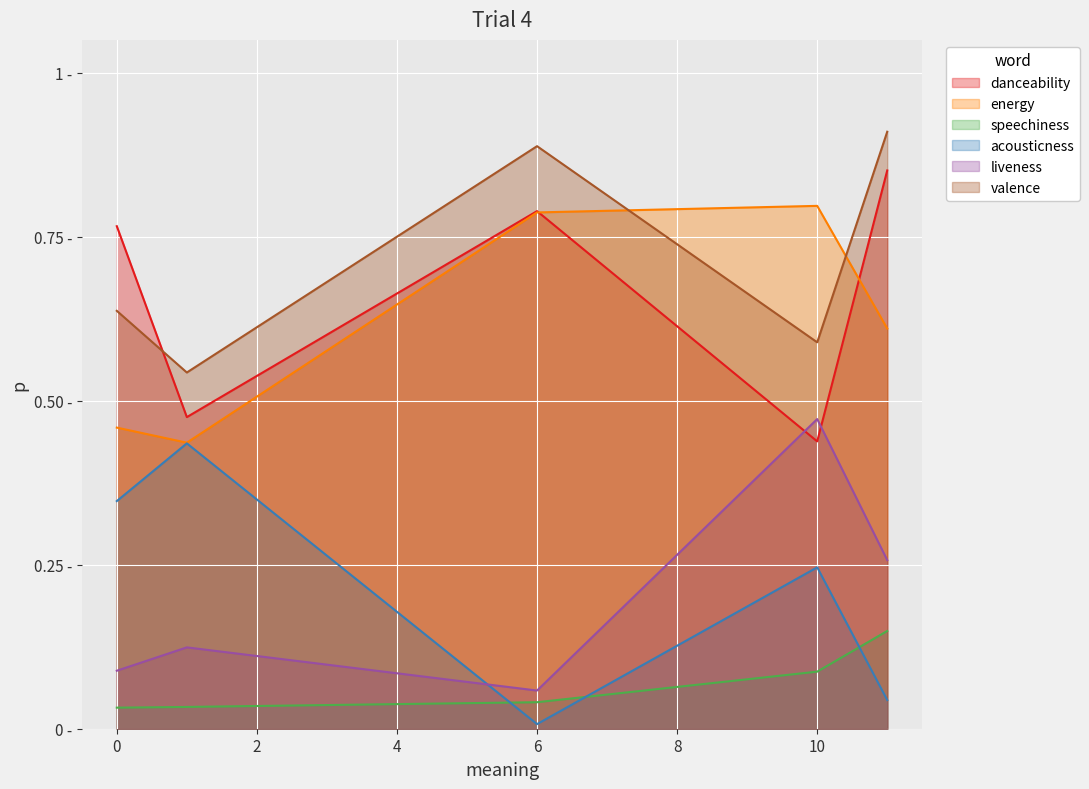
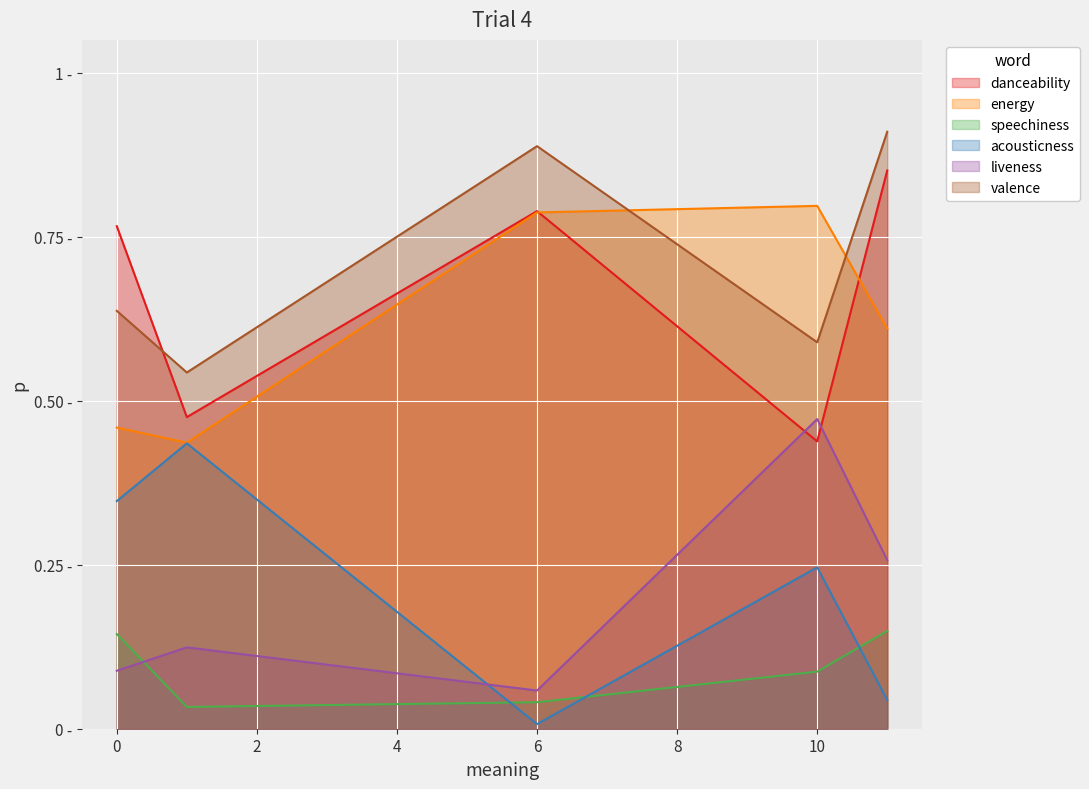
speechiness, 0: 0.03 - -> 0.14 -
